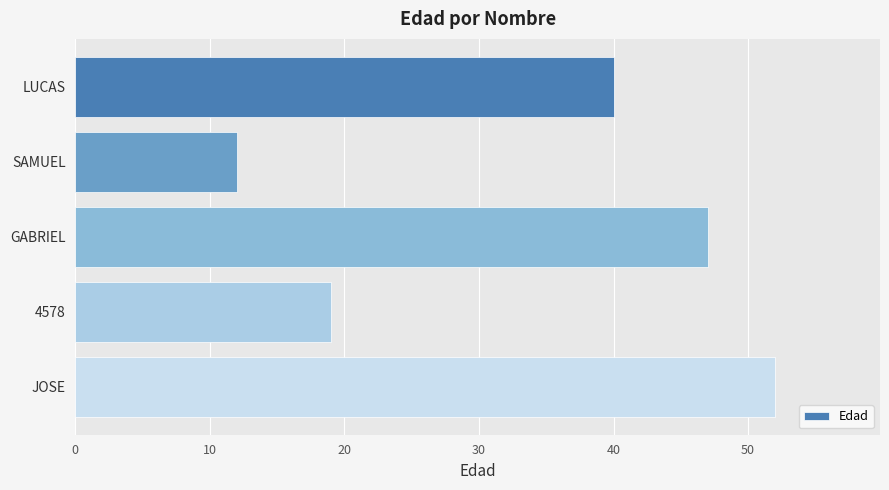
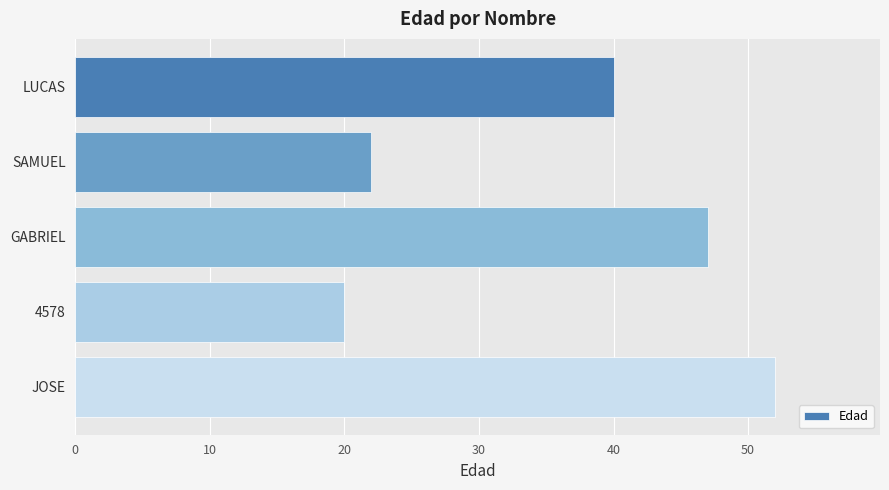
SAMUEL: 12 -> 22
4578: 19 -> 20
